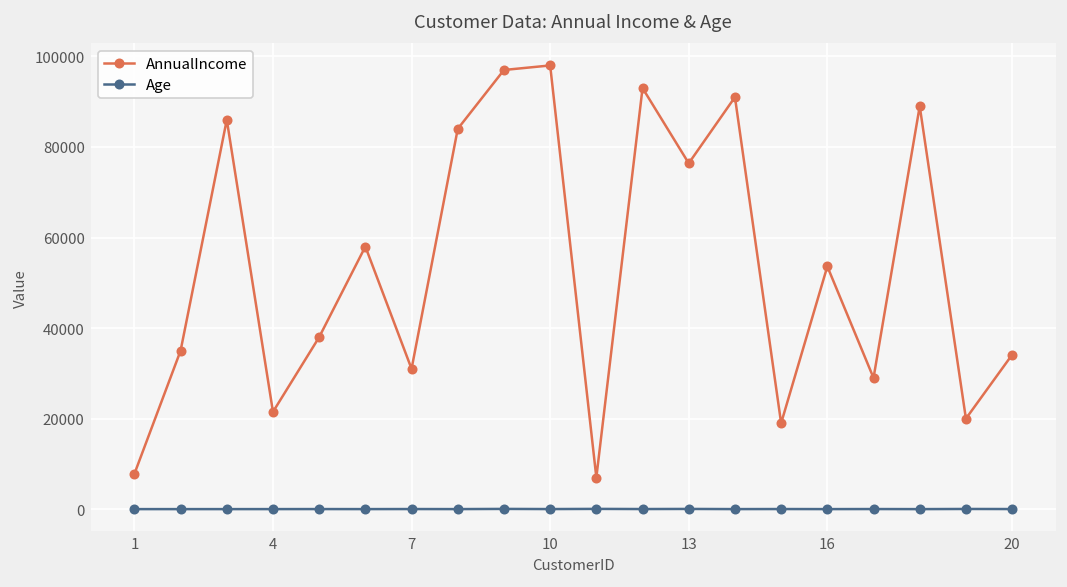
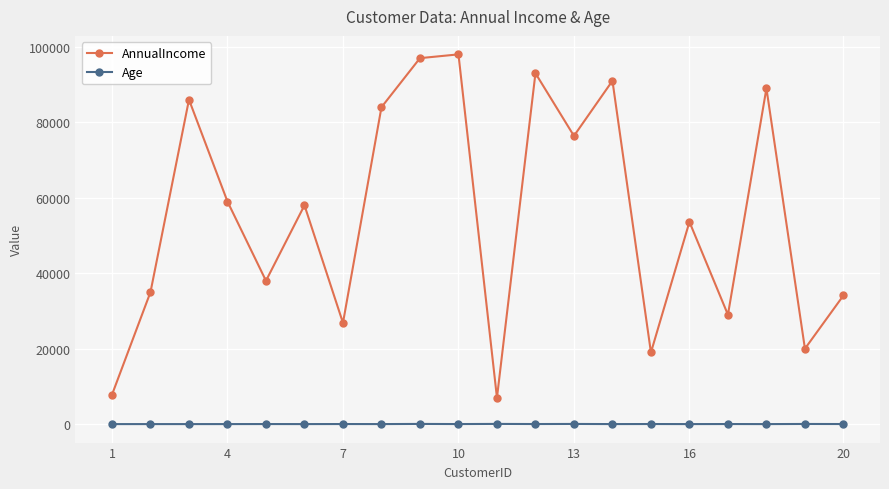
AnnualIncome, 4: 21000 -> 59000
AnnualIncome, 7: 31000 -> 27000
